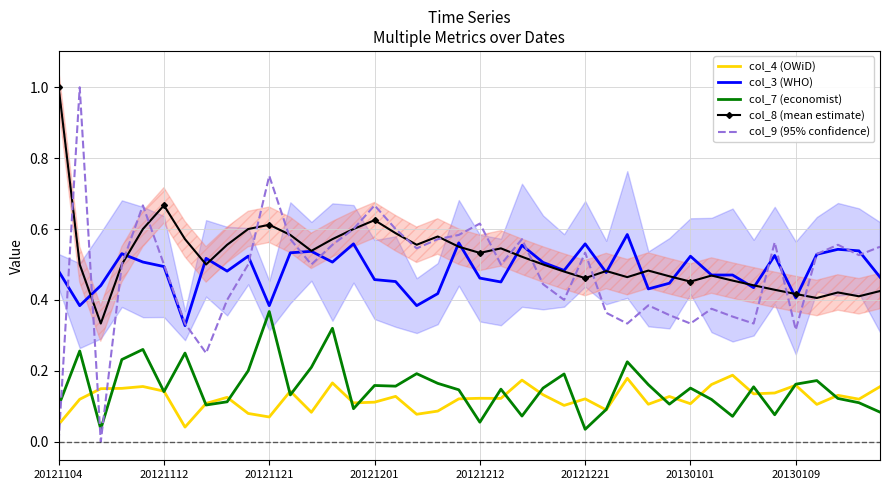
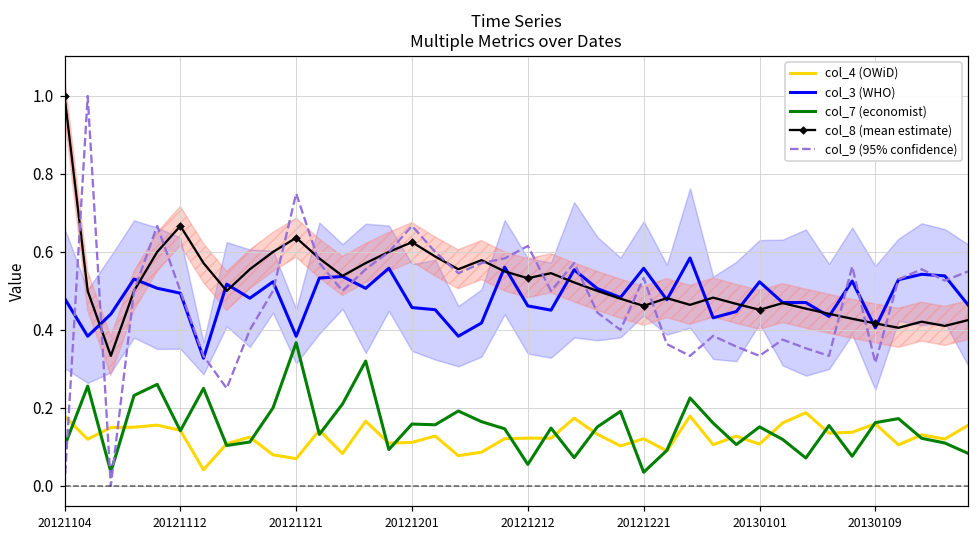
col_4 (OWiD), 20121104: 0.05 -> 0.18
col_8 (mean estimate), 20121121: 0.61 -> 0.64
